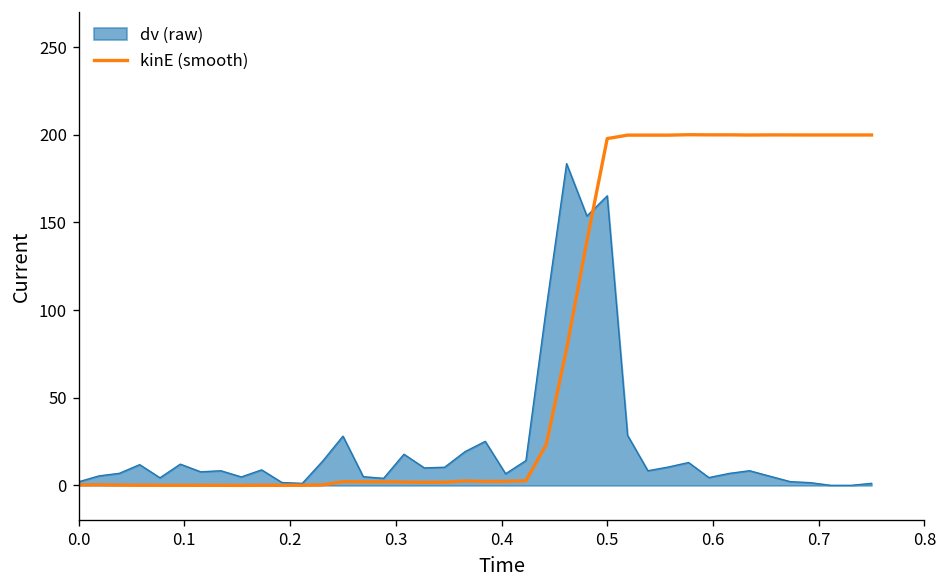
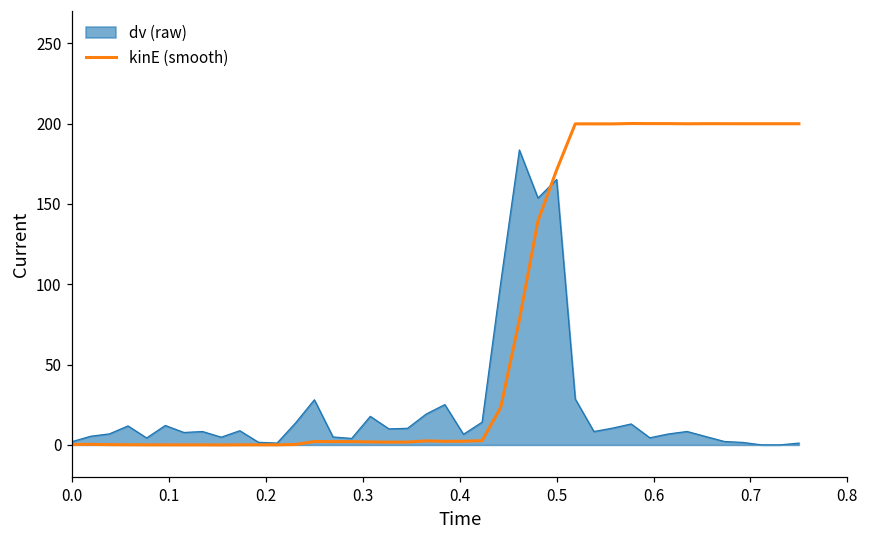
kinE (smooth), 0.5: 198 -> 171
